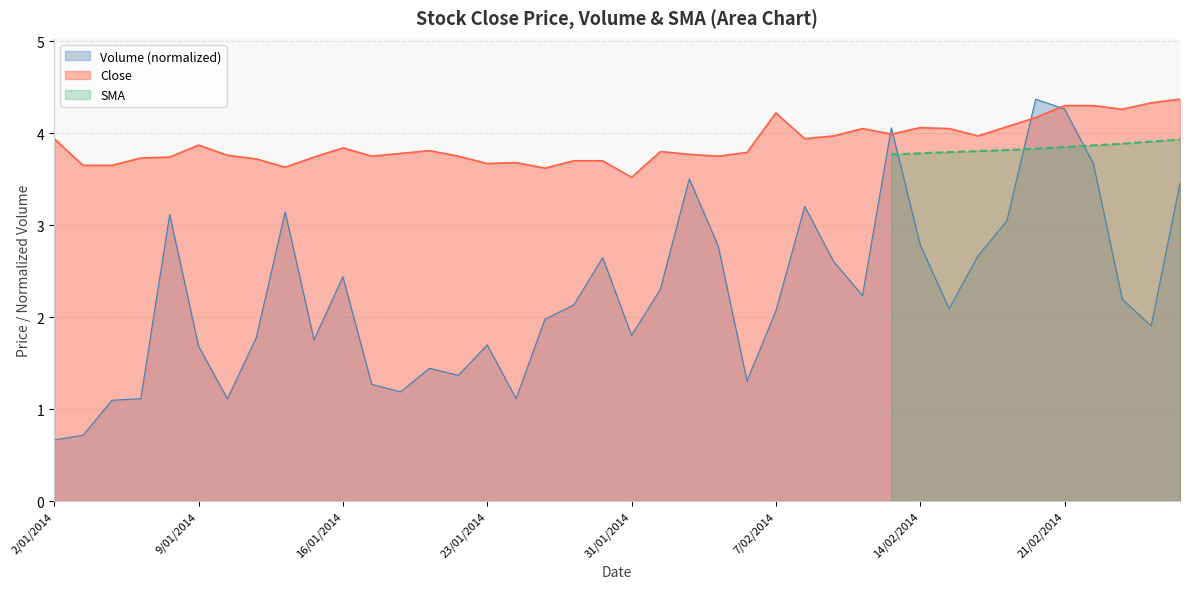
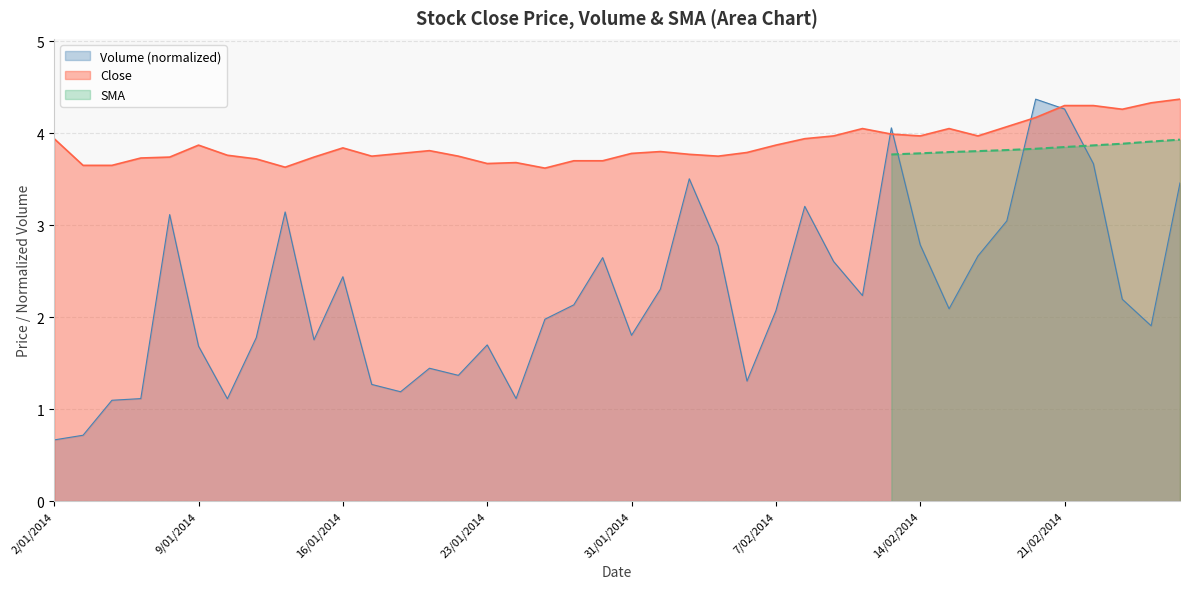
Close, 31/01/2014: 3.5 -> 3.8
Close, 7/02/2014: 4.2 -> 3.9
Close, 14/02/2014: 4.1 -> 4.0
